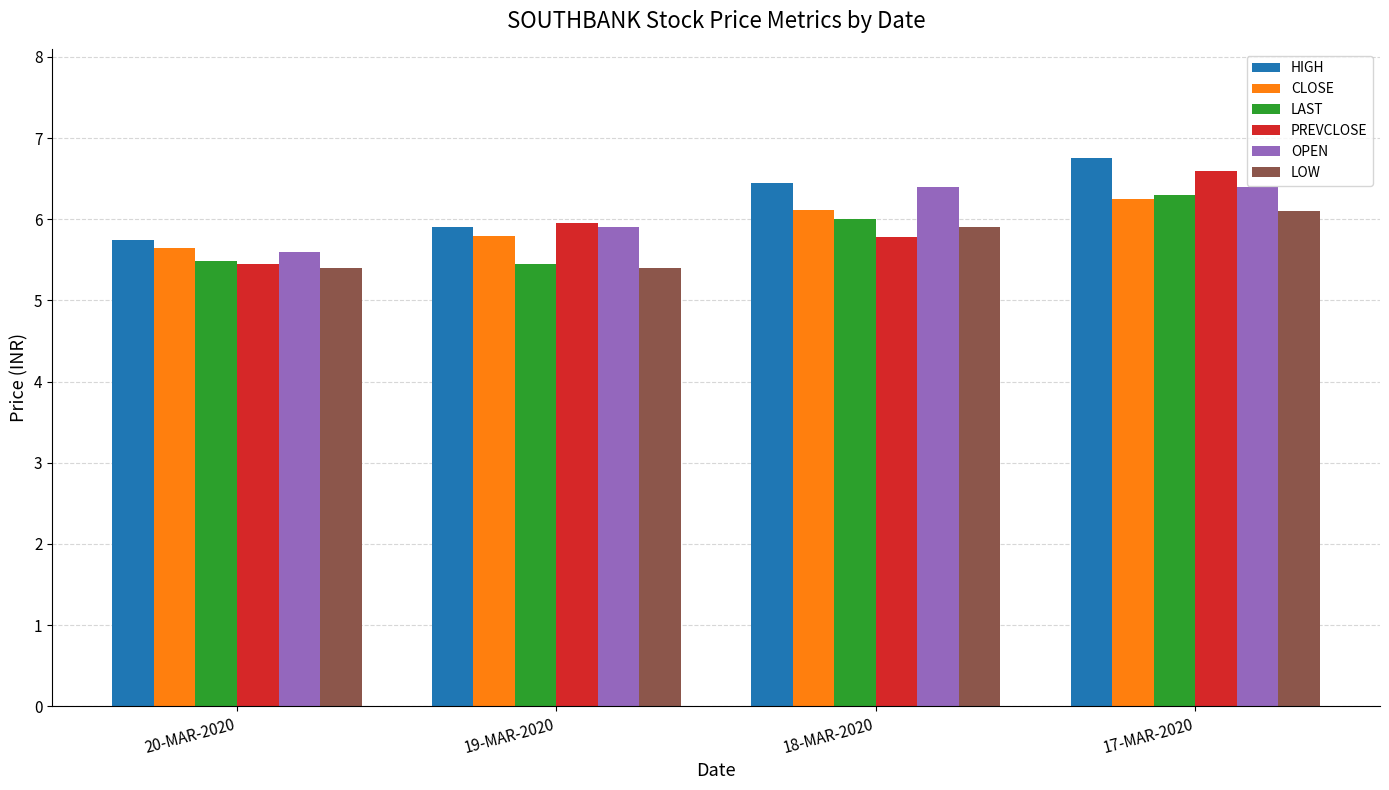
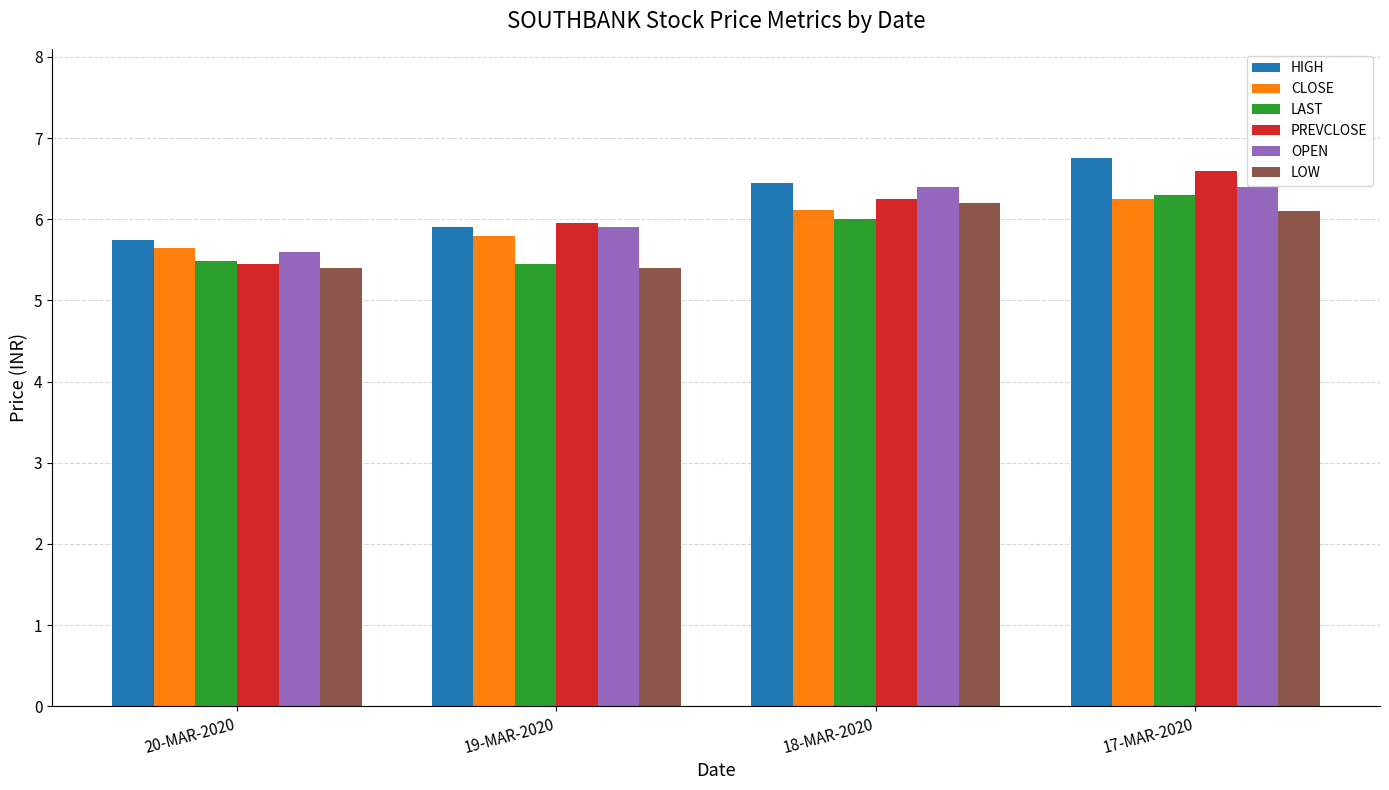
PREVCLOSE, 18-MAR-2020: 5.8 -> 6.3
LOW, 18-MAR-2020: 5.9 -> 6.2
